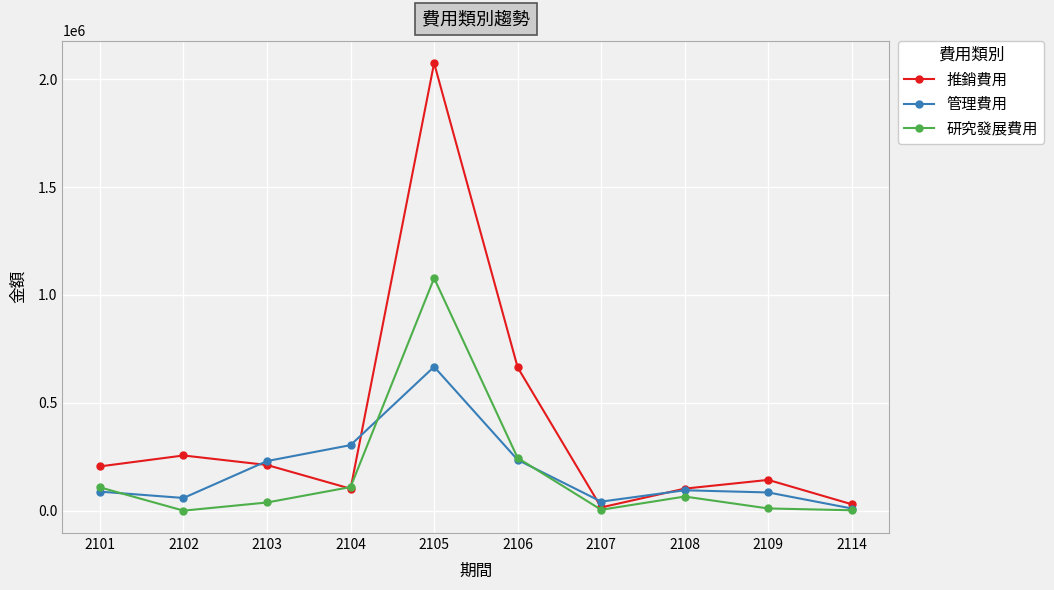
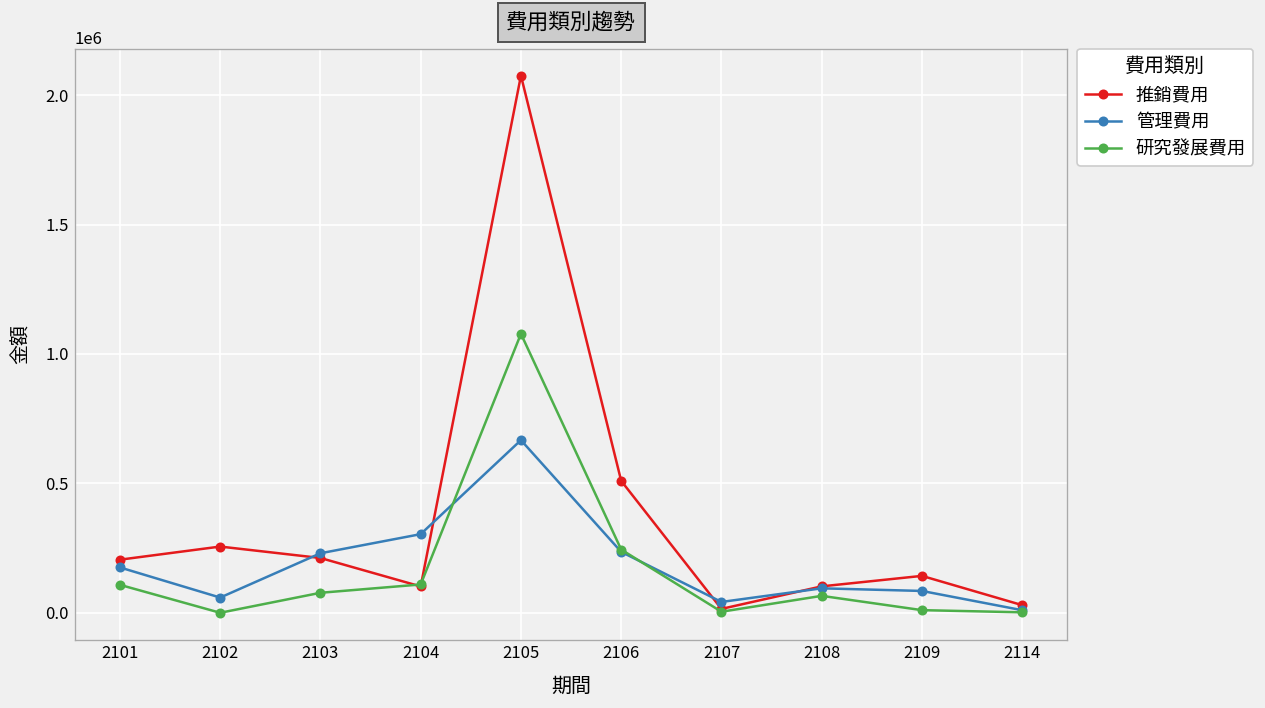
管理費用, 2101: 90000 -> 180000
研究發展費用, 2103: 40000 -> 80000
推銷費用, 2106: 660000 -> 510000
